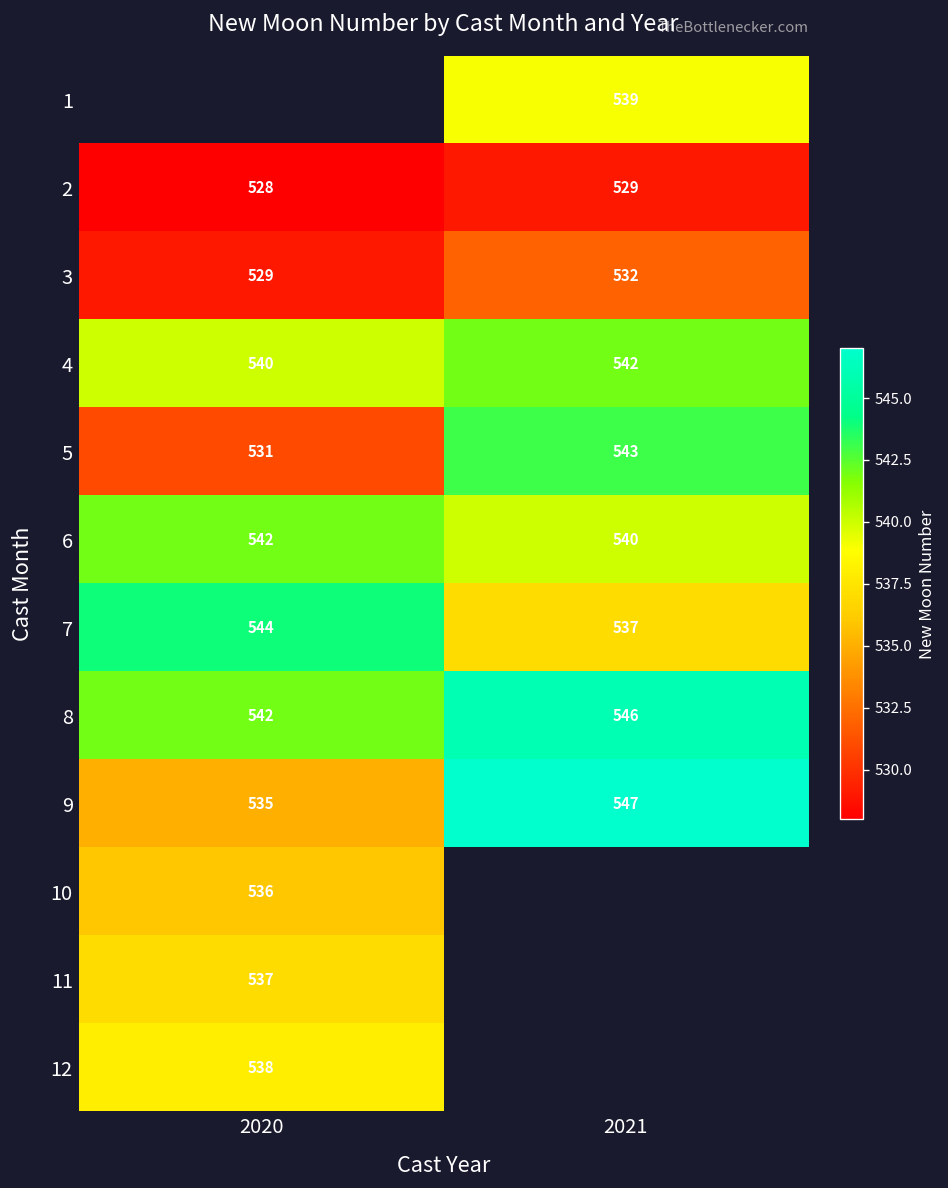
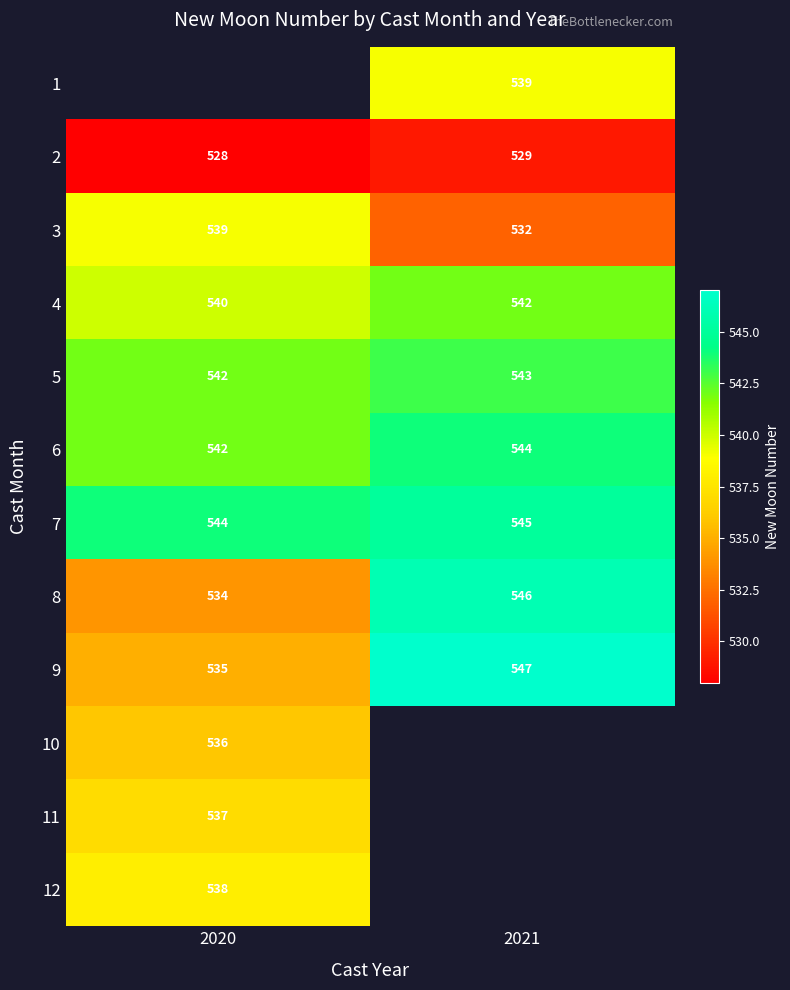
3, 2020: 529 -> 539
5, 2020: 531 -> 542
6, 2021: 540 -> 544
7, 2021: 537 -> 545
8, 2020: 542 -> 534
